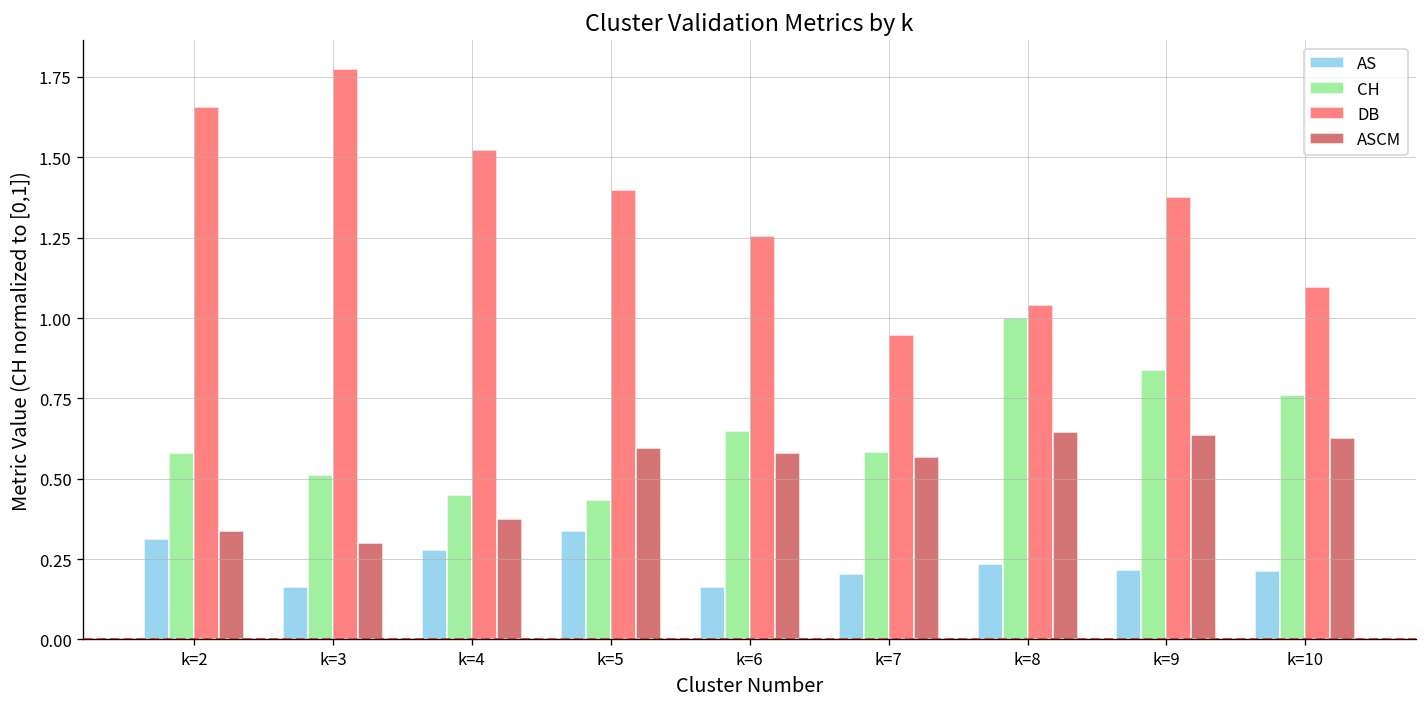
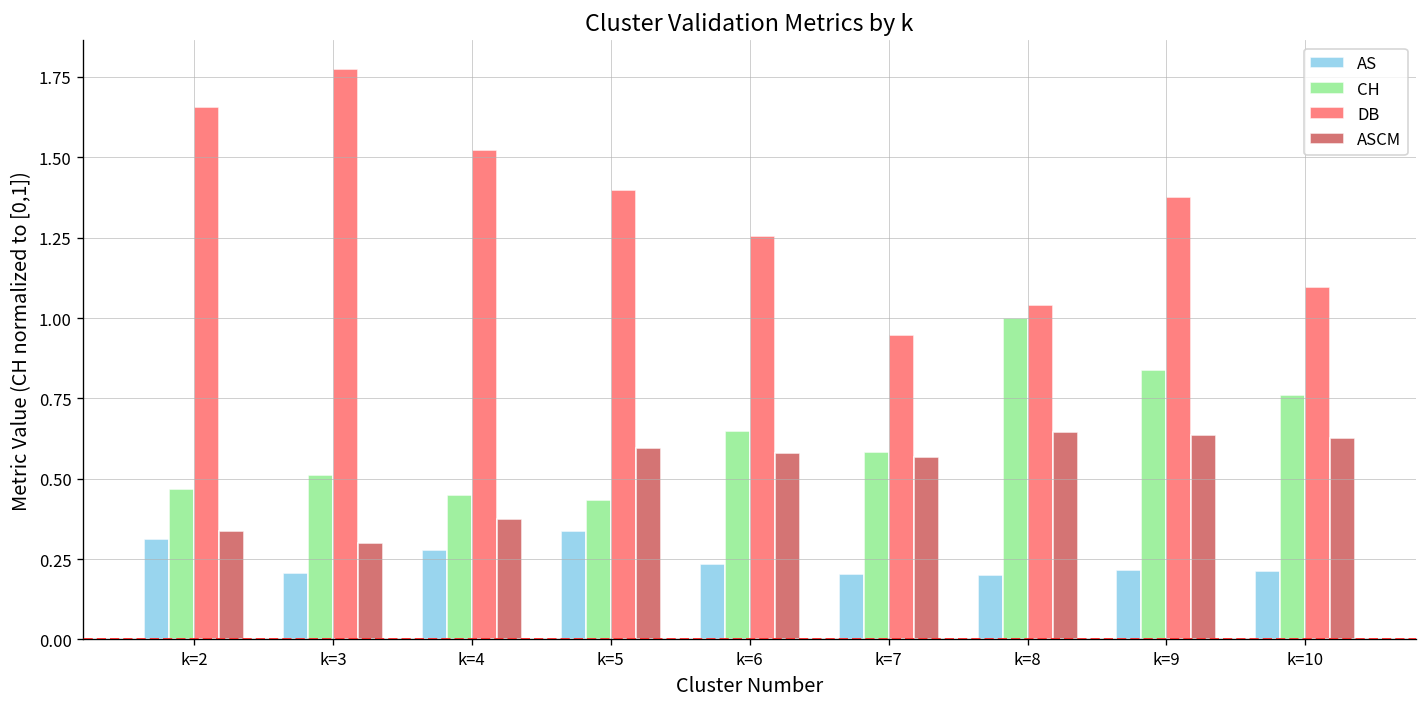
CH, k=2: 0.58 -> 0.47
AS, k=3: 0.16 -> 0.21
AS, k=6: 0.16 -> 0.23
AS, k=8: 0.24 -> 0.20
